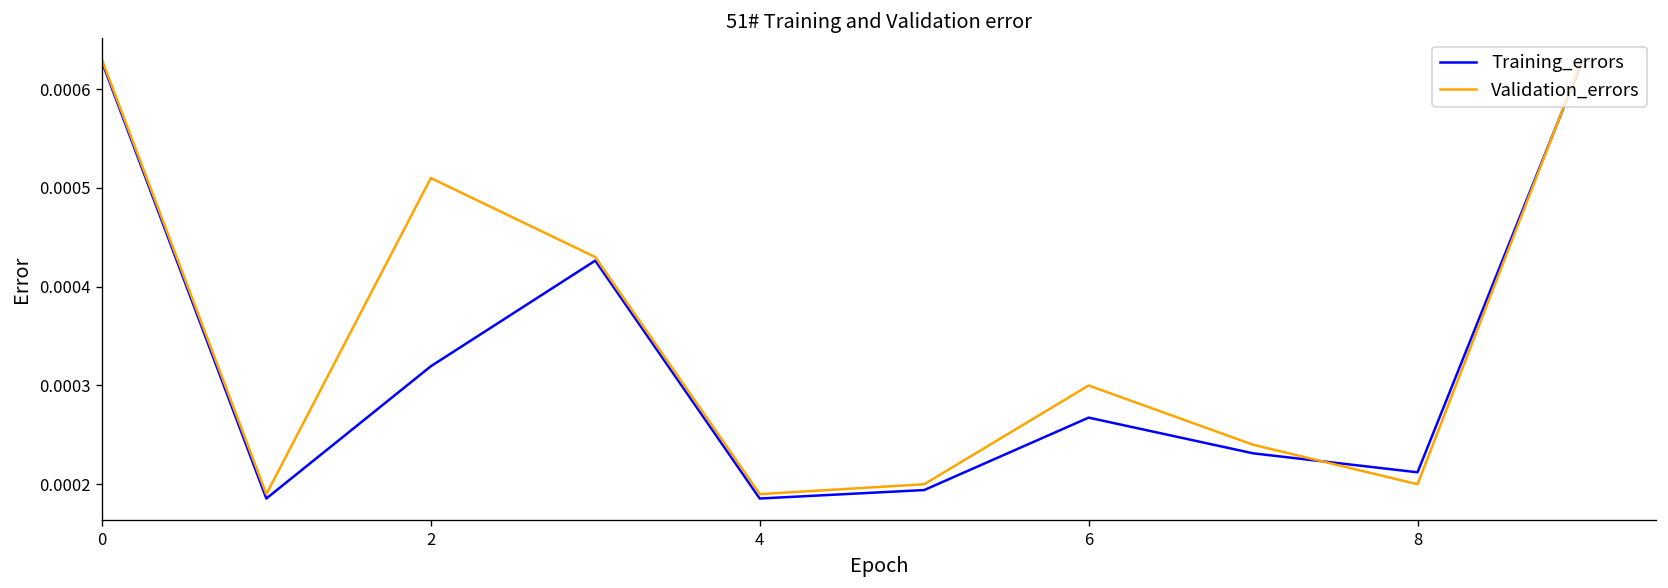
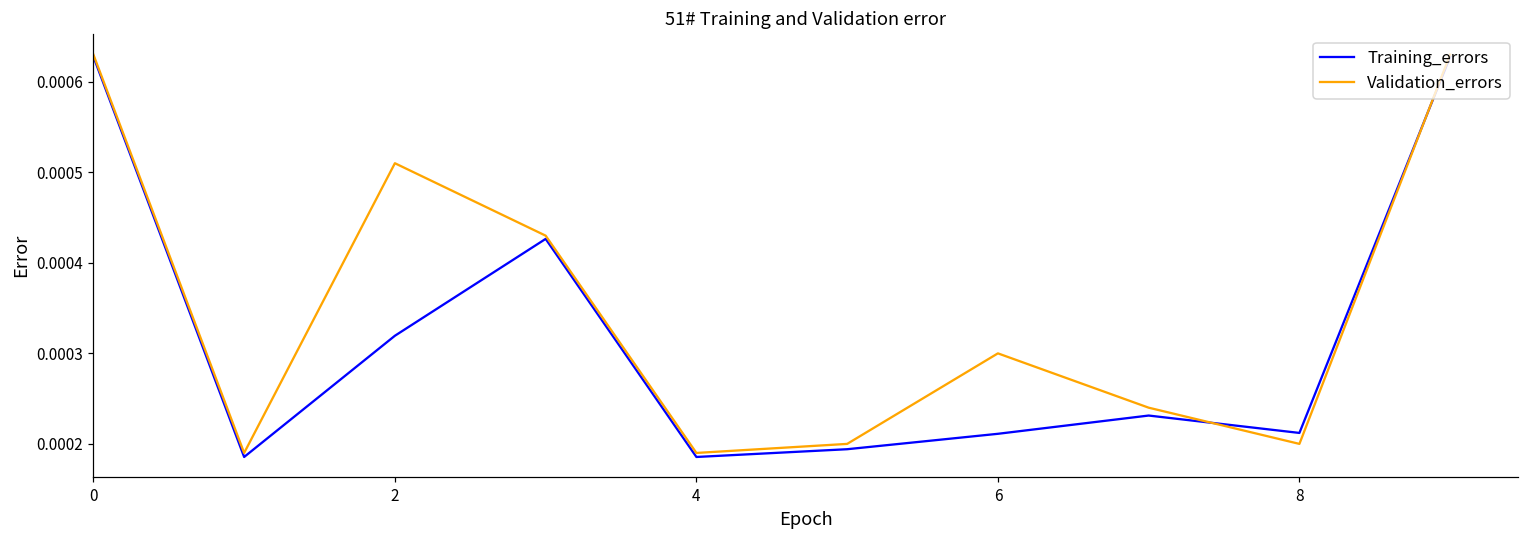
Training_errors, 6: 0.00027 -> 0.00021
